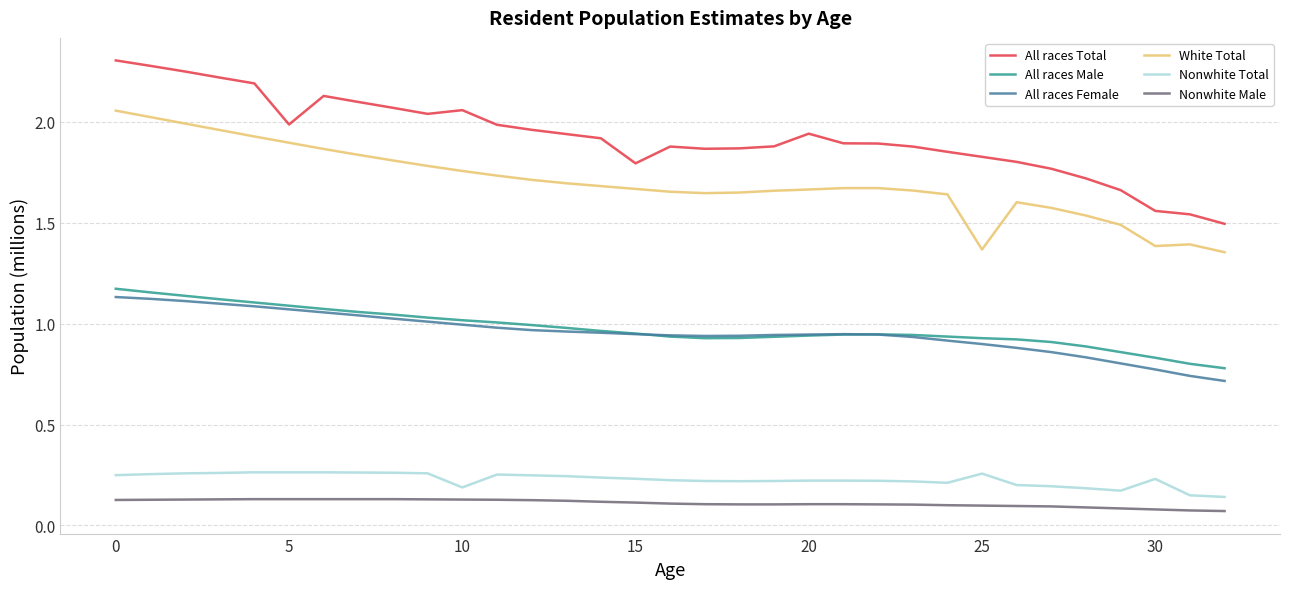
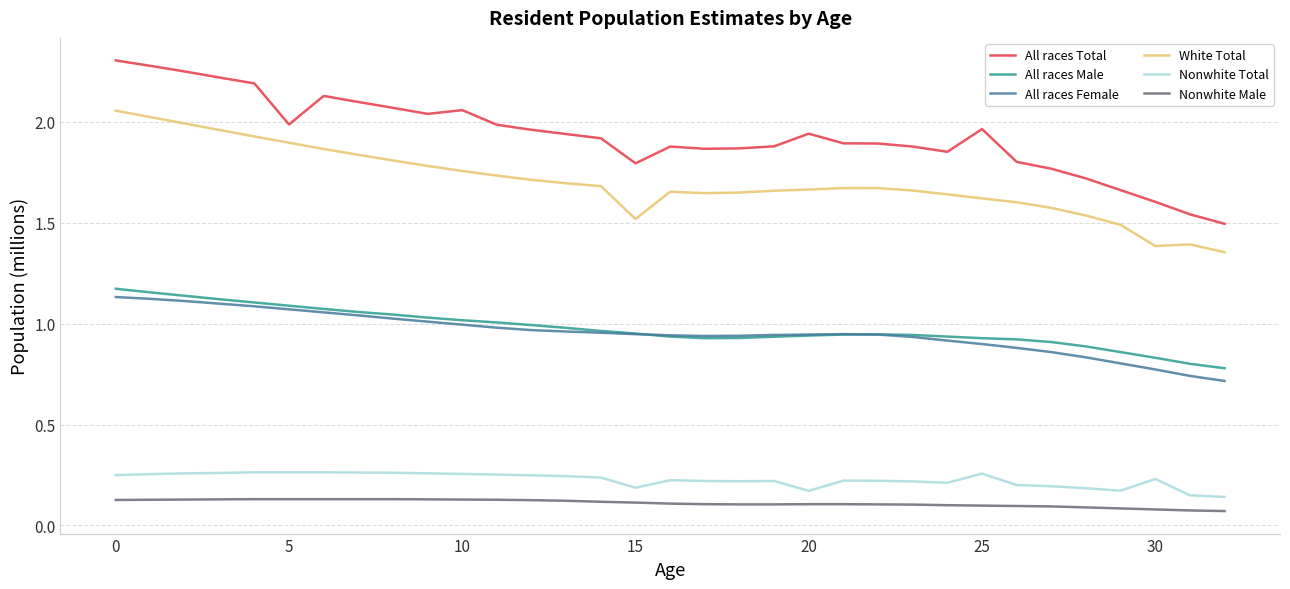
Nonwhite Total, 10: 0.19 -> 0.26
White Total, 15: 1.67 -> 1.52
Nonwhite Total, 15: 0.23 -> 0.19
Nonwhite Total, 20: 0.22 -> 0.17
All races Total, 25: 1.83 -> 1.96
White Total, 25: 1.37 -> 1.62
All races Total, 30: 1.56 -> 1.60
